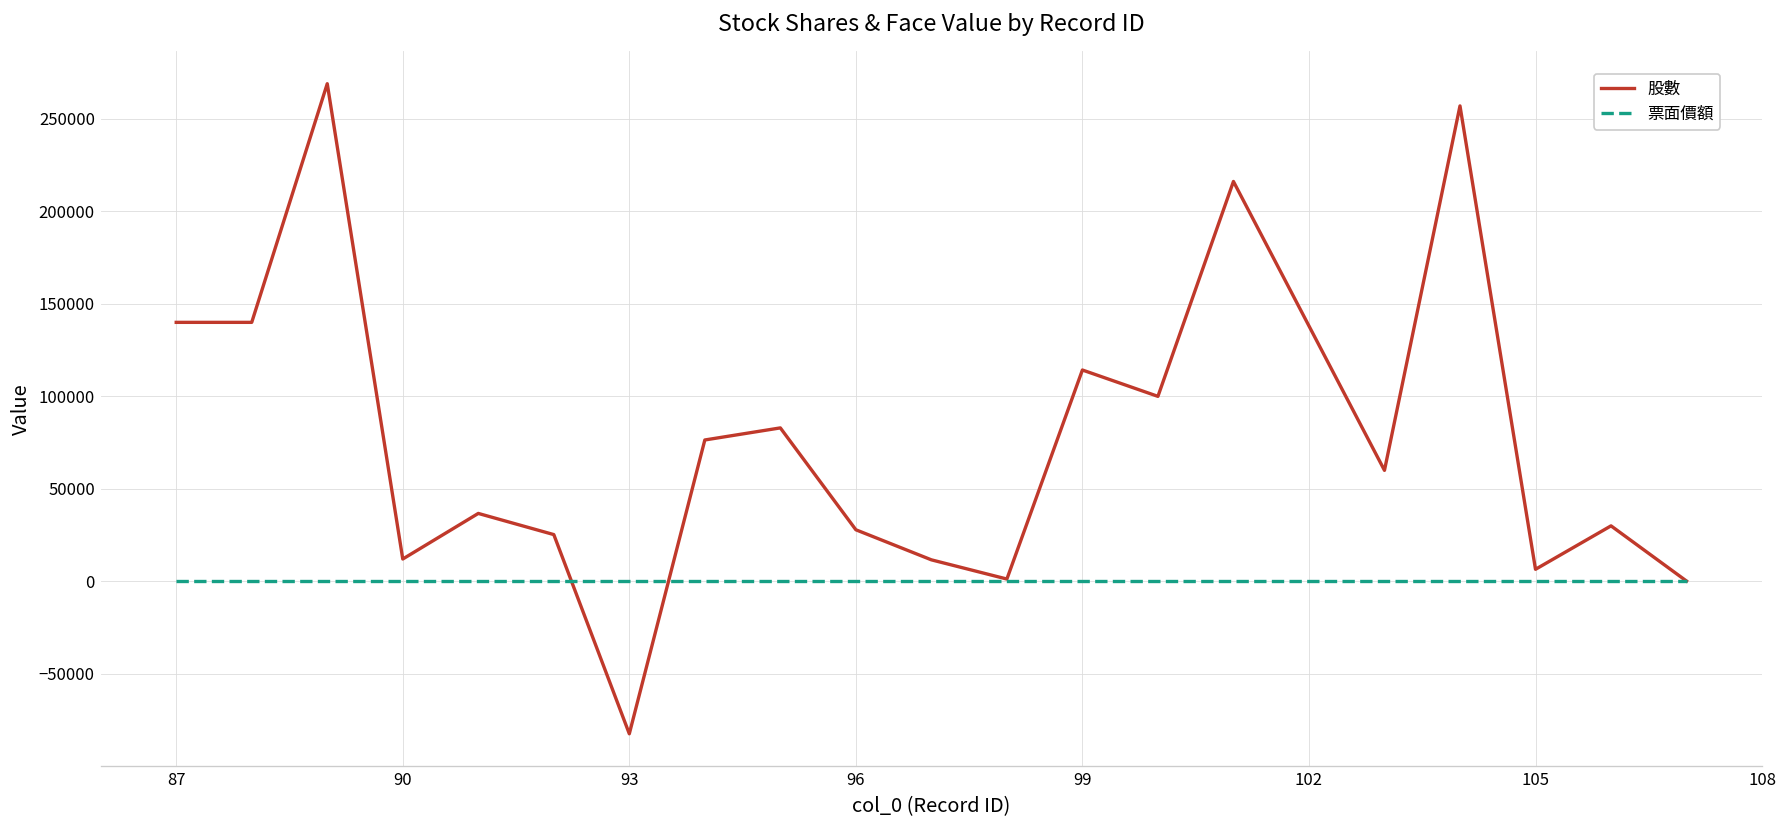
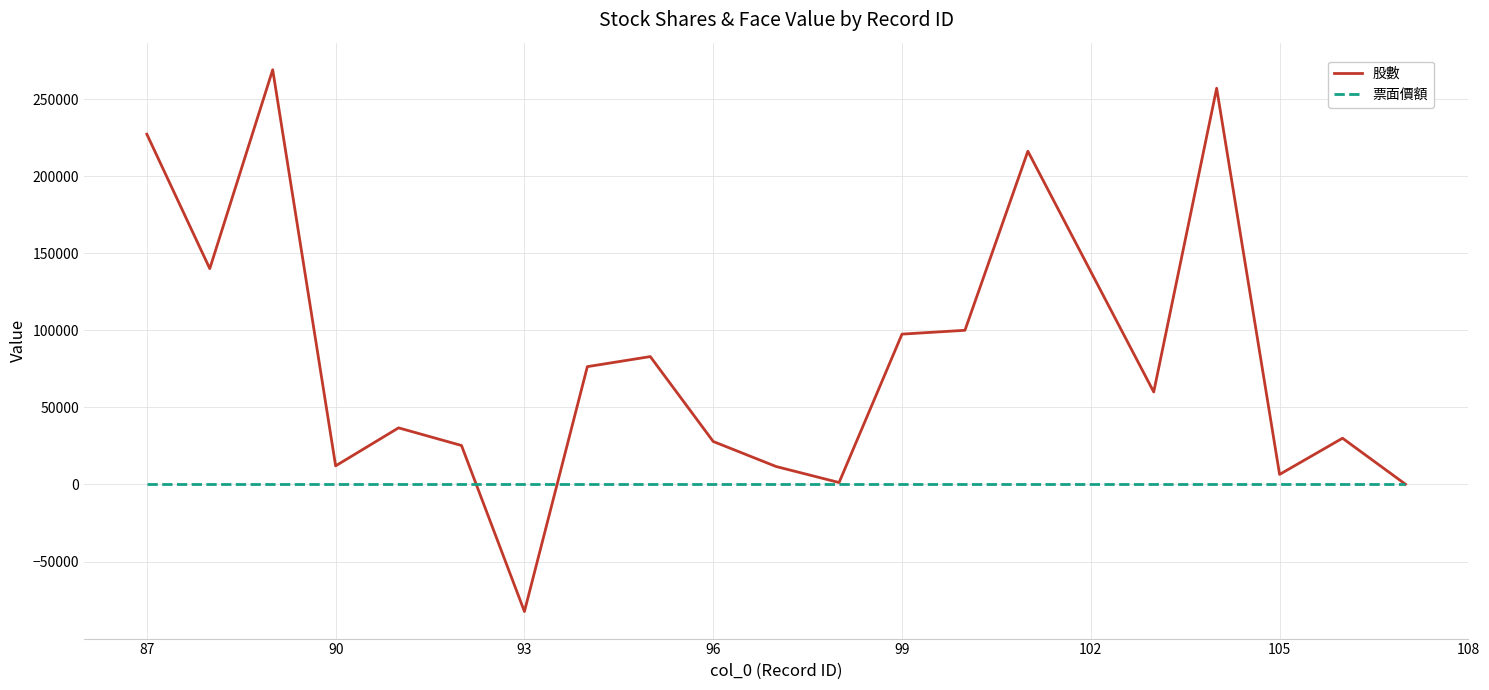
股數, 87: 140000 -> 227000
股數, 99: 114000 -> 98000
